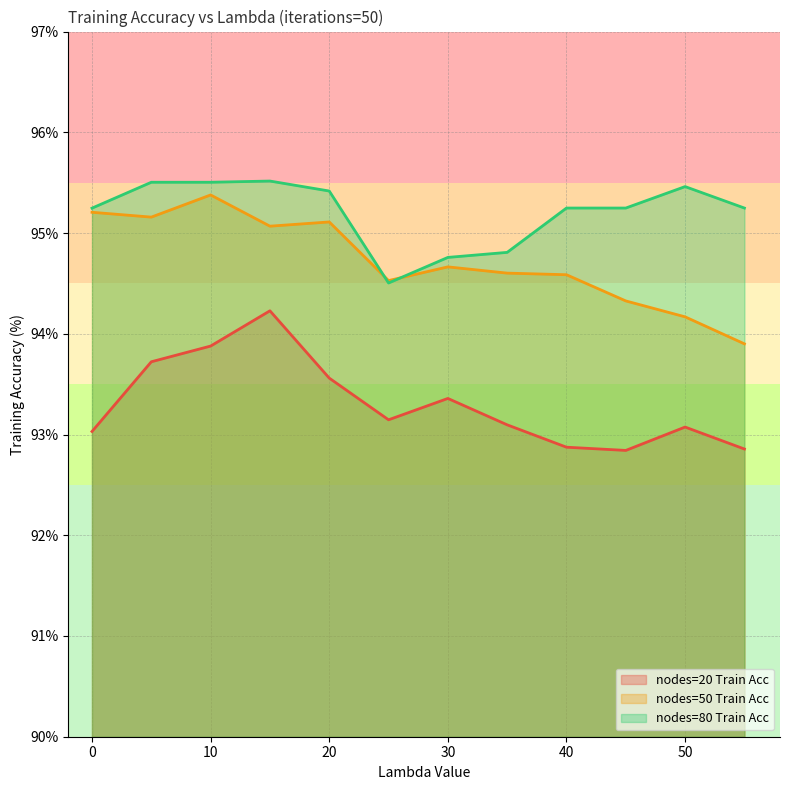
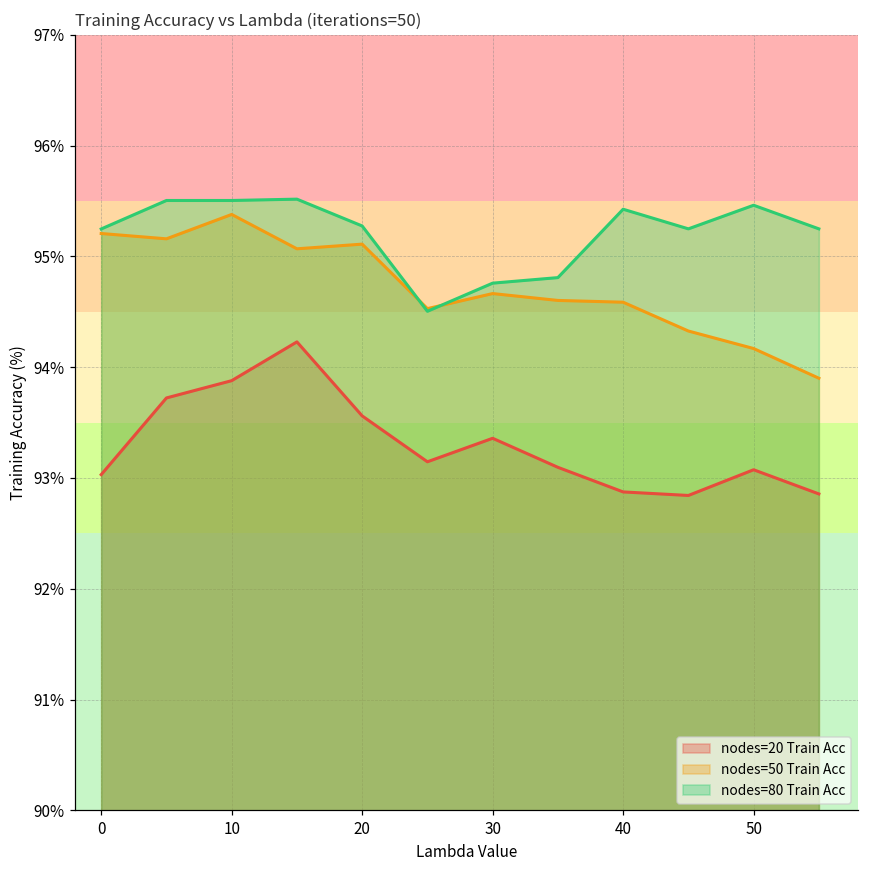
nodes=80 Train Acc, 20: 95.42% -> 95.27%
nodes=80 Train Acc, 40: 95.25% -> 95.43%
